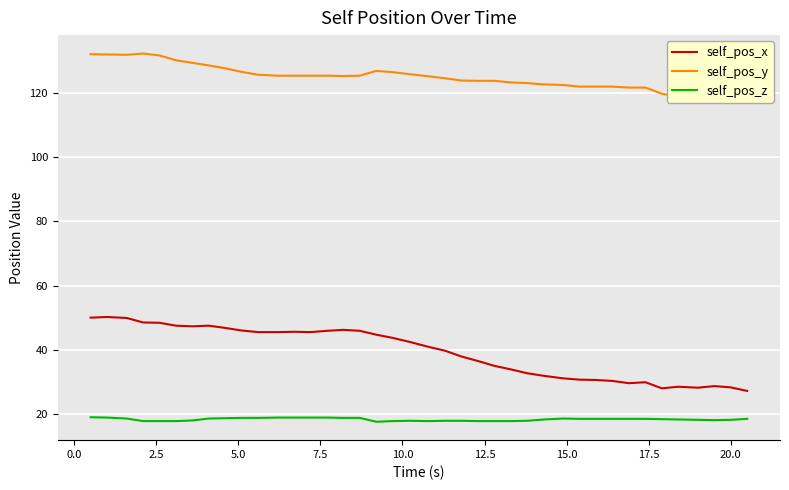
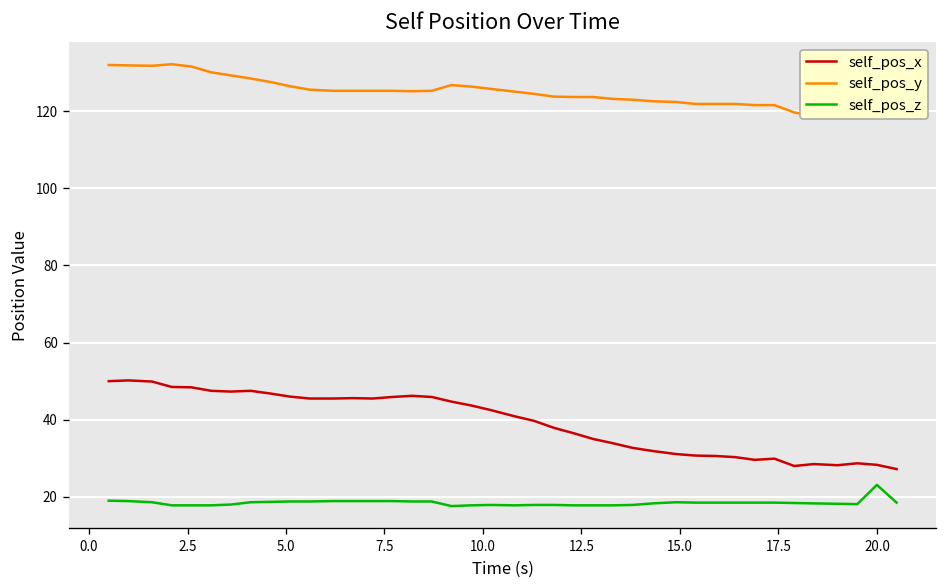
self_pos_z, 20.0: 18 -> 23
